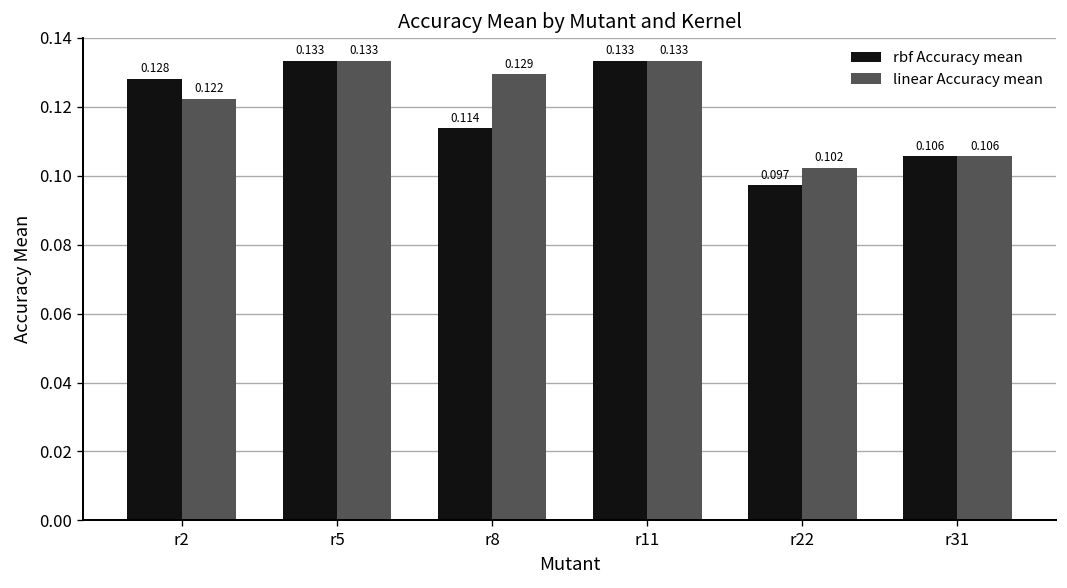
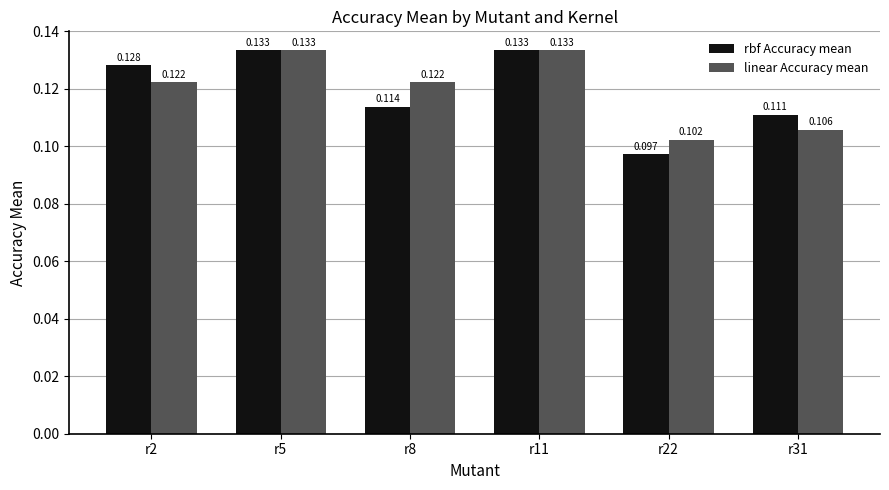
linear Accuracy mean, r8: 0.129 -> 0.122
rbf Accuracy mean, r31: 0.106 -> 0.111
